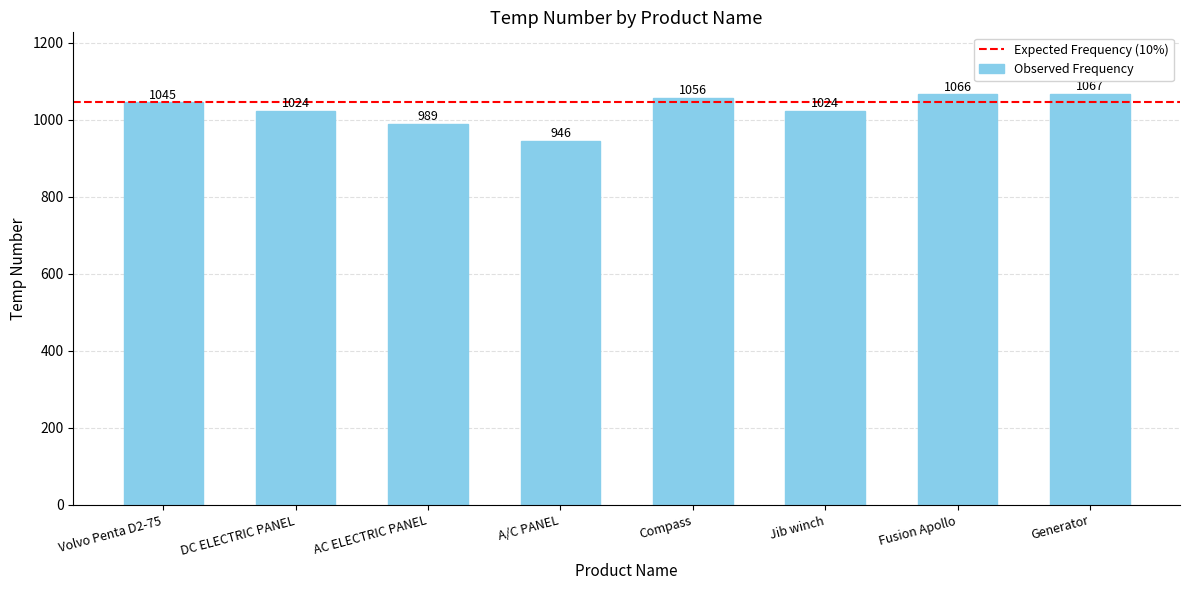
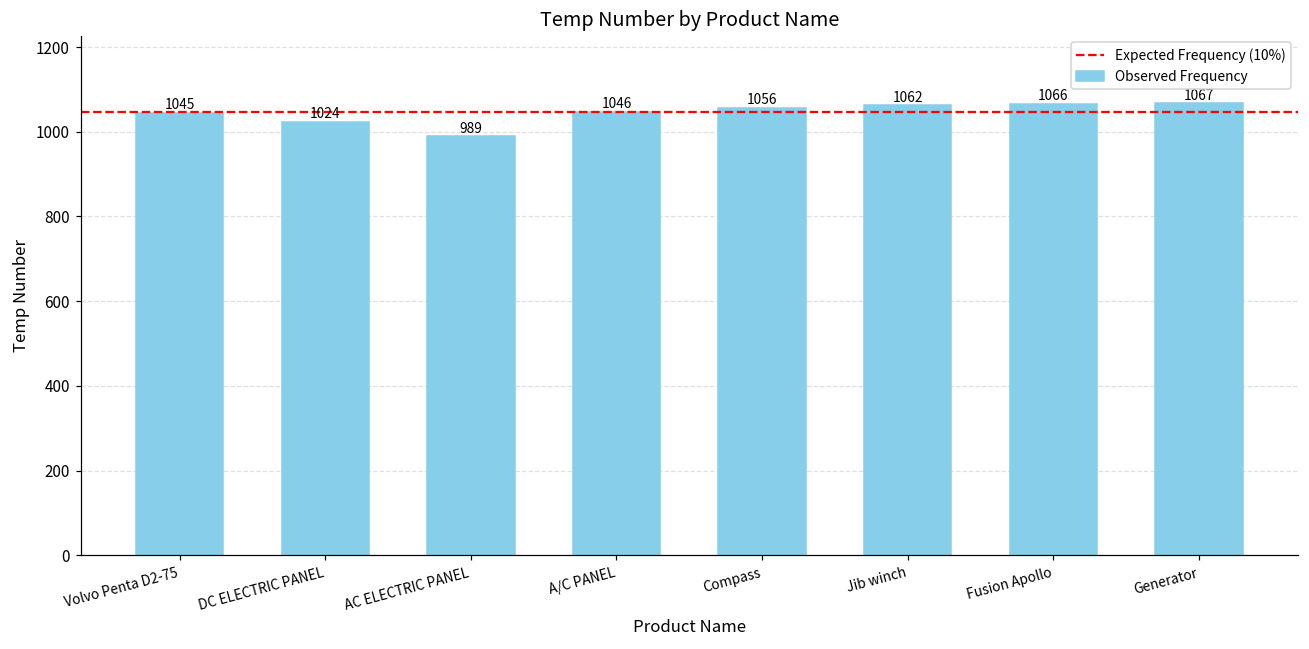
A/C PANEL: 946 -> 1046
Jib winch: 1024 -> 1062
